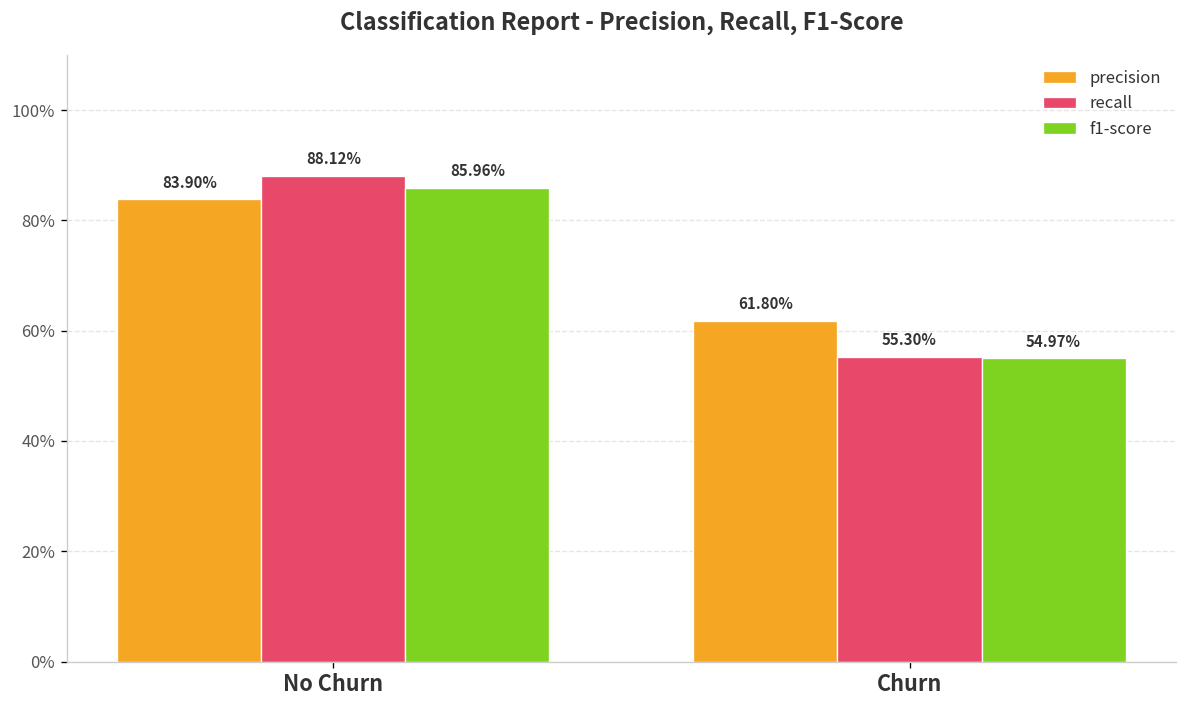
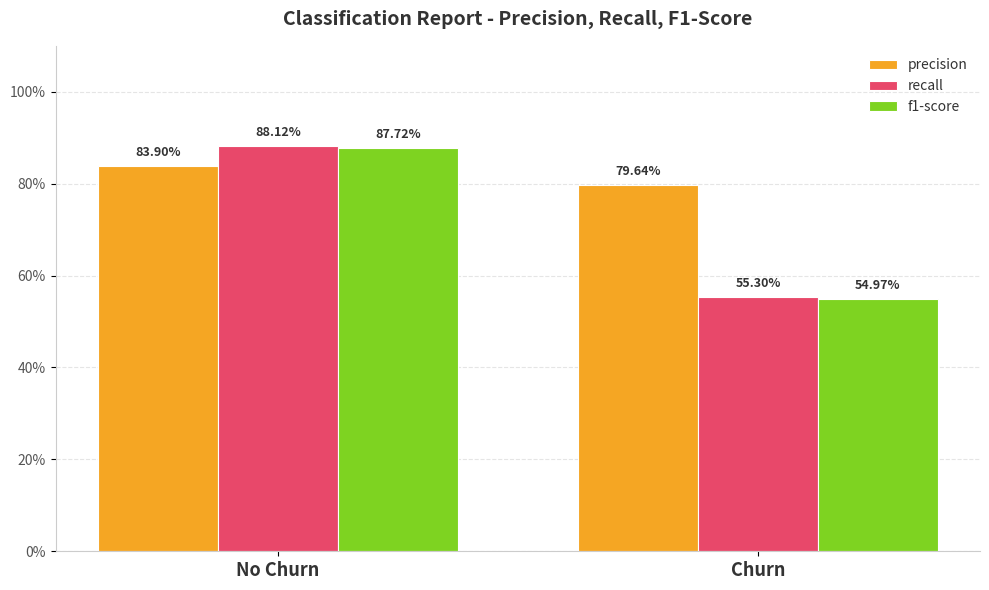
f1-score, No Churn: 85.96% -> 87.72%
precision, Churn: 61.80% -> 79.64%
